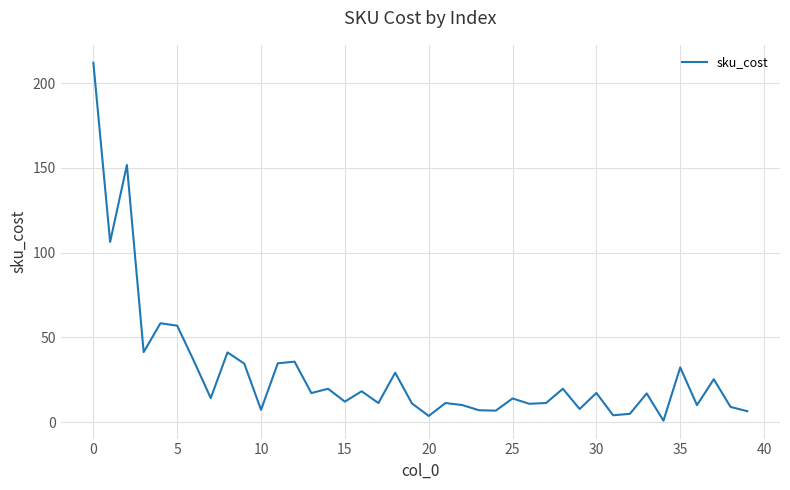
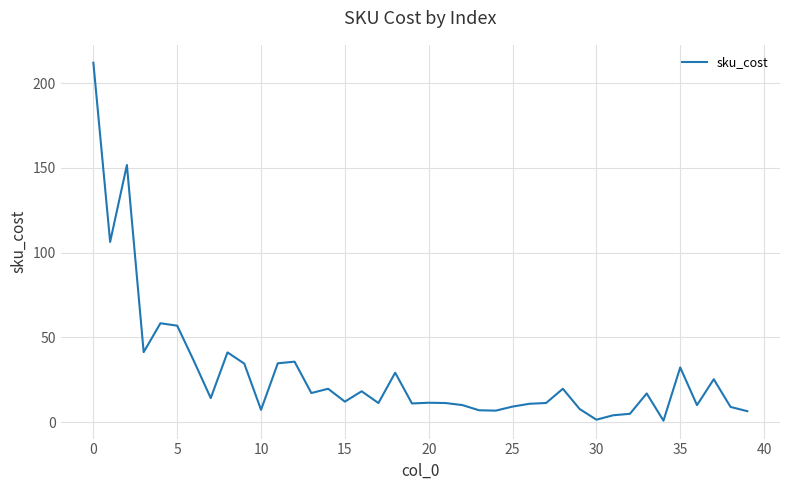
20: 4 -> 11
25: 14 -> 9
30: 17 -> 1
